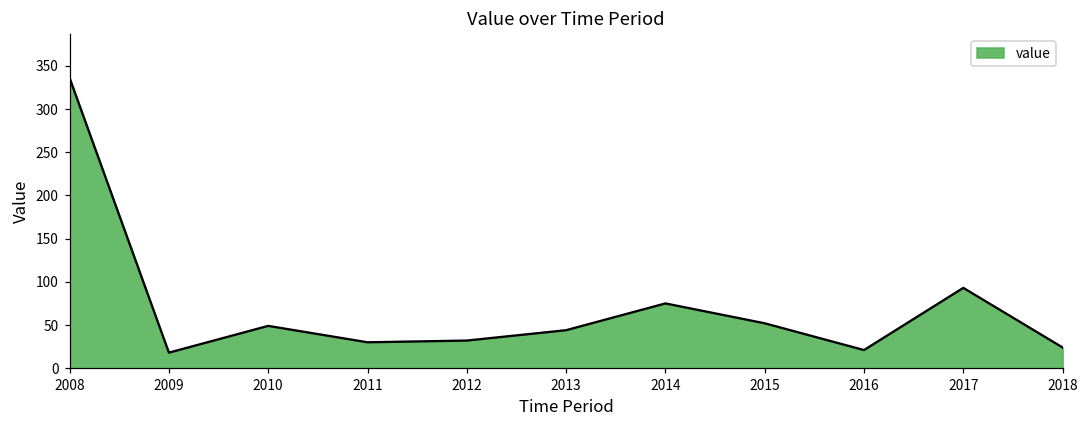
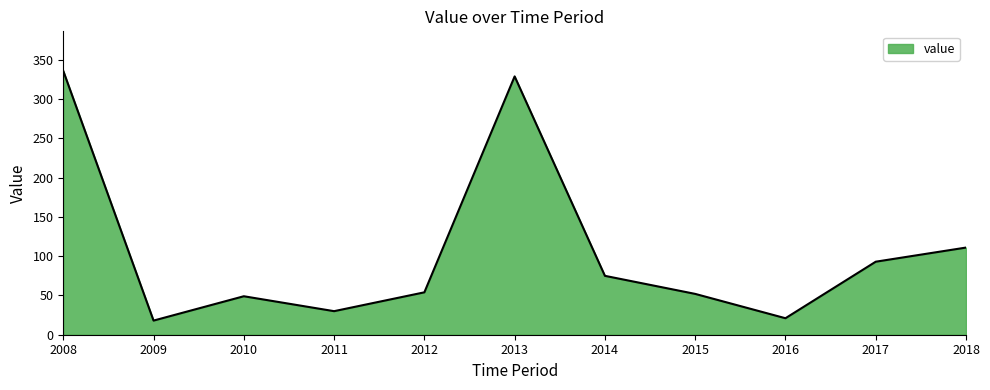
2012: 30 -> 50
2013: 40 -> 330
2018: 20 -> 110
